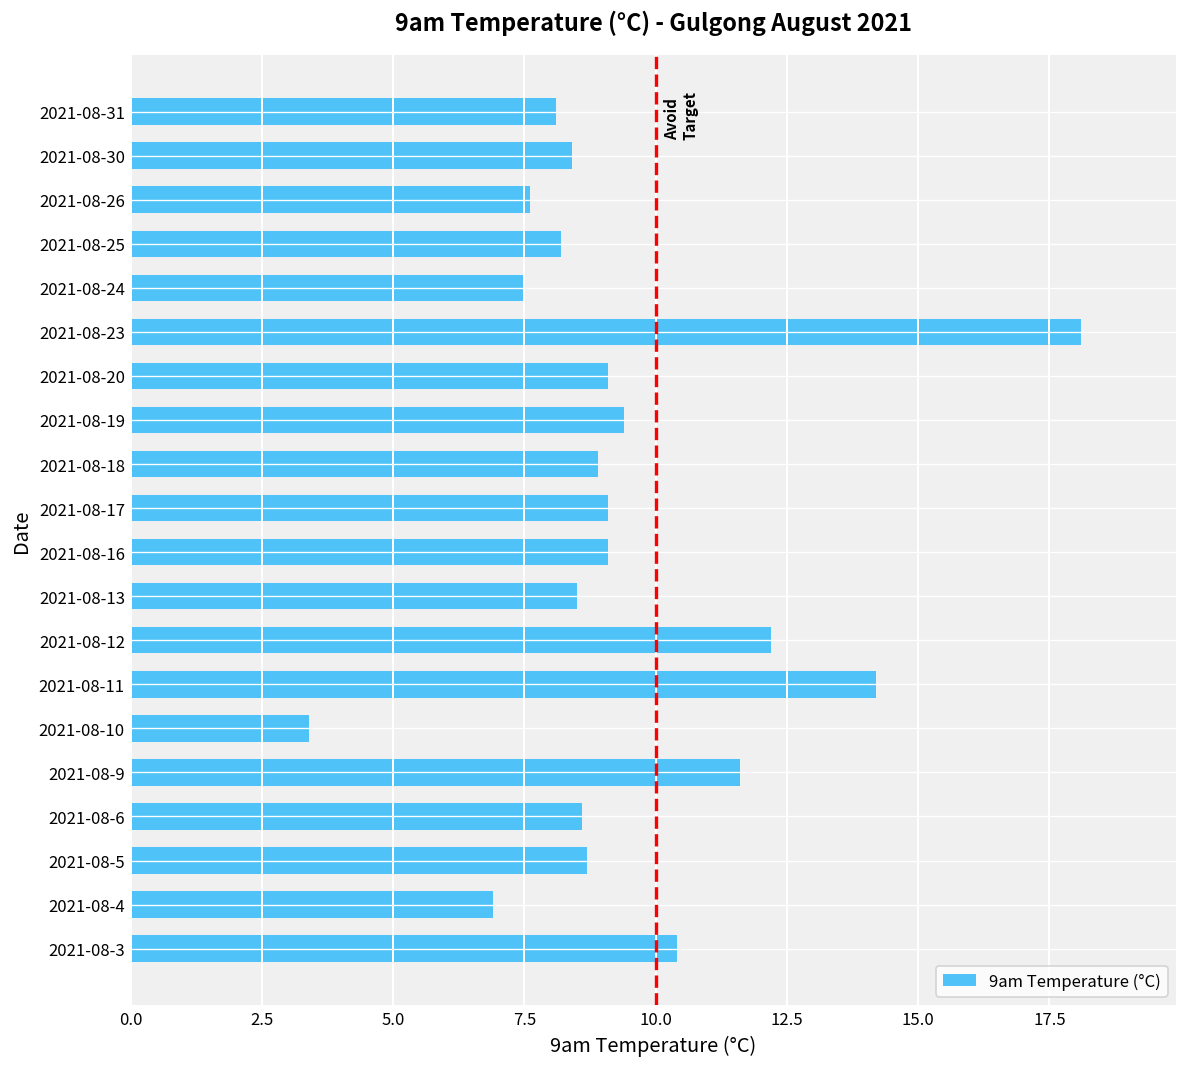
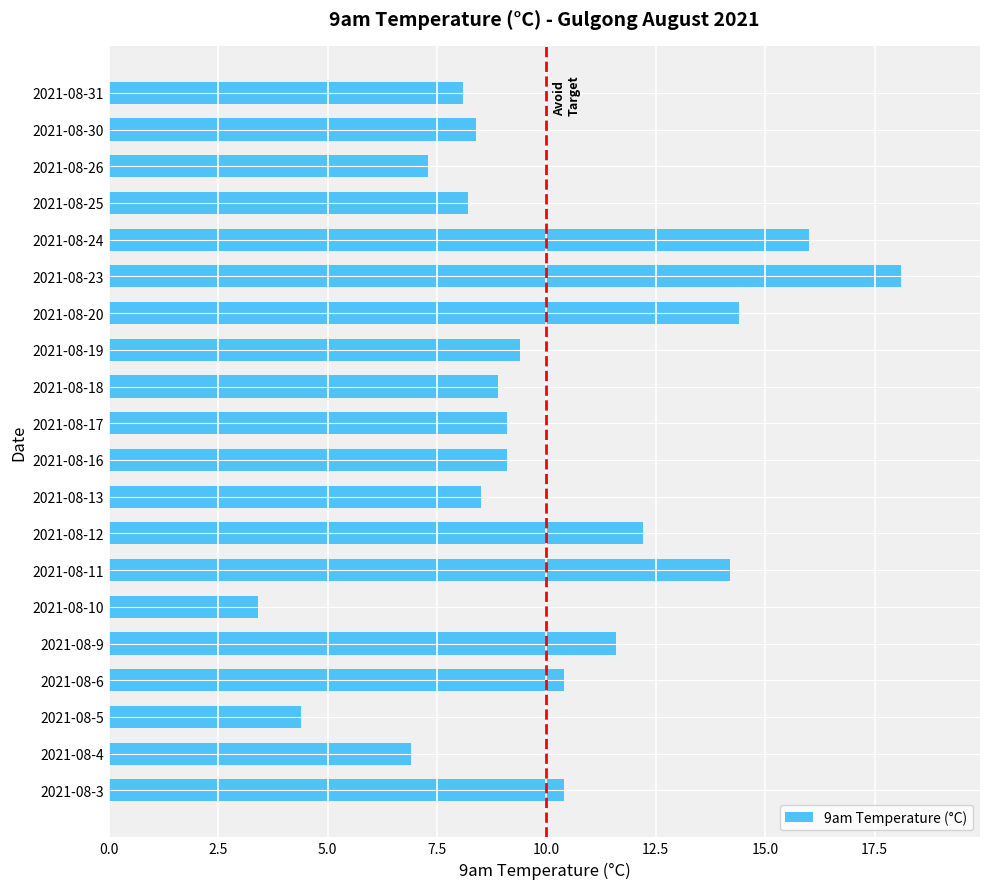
2021-08-26: 7.6 -> 7.3
2021-08-24: 7.5 -> 16.0
2021-08-20: 9.1 -> 14.4
2021-08-6: 8.6 -> 10.4
2021-08-5: 8.7 -> 4.4
